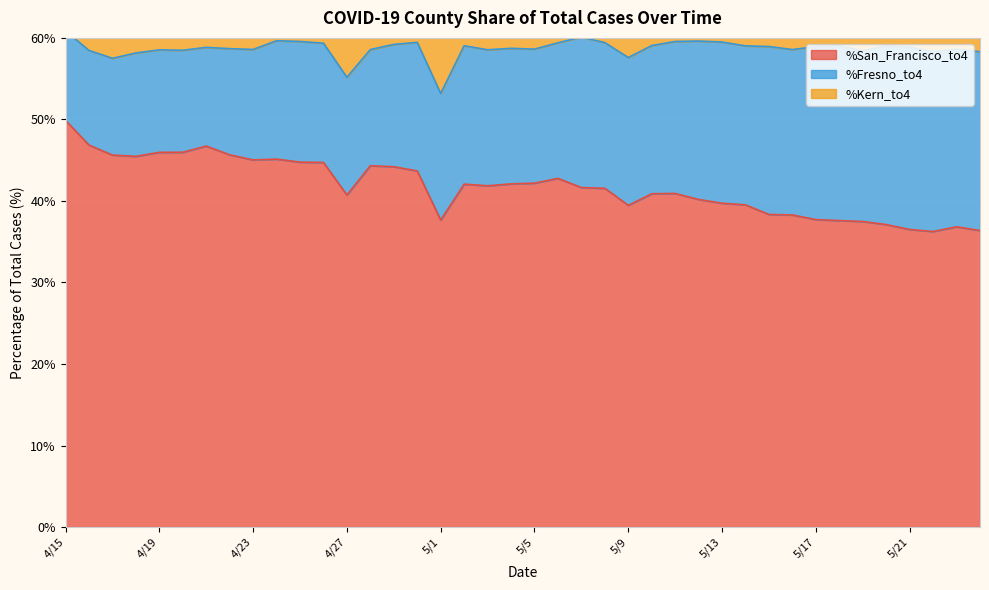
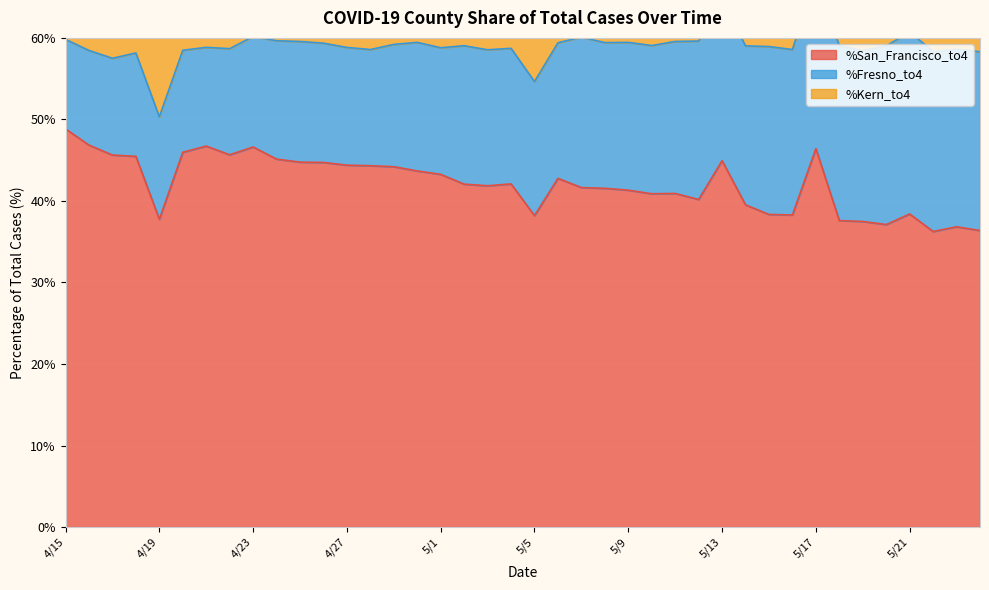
%San_Francisco_to4, 4/15: 50% -> 49%
%San_Francisco_to4, 4/19: 46% -> 38%
%San_Francisco_to4, 4/23: 45% -> 47%
%San_Francisco_to4, 4/27: 41% -> 44%
%San_Francisco_to4, 5/1: 38% -> 43%
%San_Francisco_to4, 5/5: 42% -> 38%
%San_Francisco_to4, 5/9: 39% -> 41%
%San_Francisco_to4, 5/13: 40% -> 45%
%San_Francisco_to4, 5/17: 38% -> 46%
%San_Francisco_to4, 5/21: 37% -> 38%
